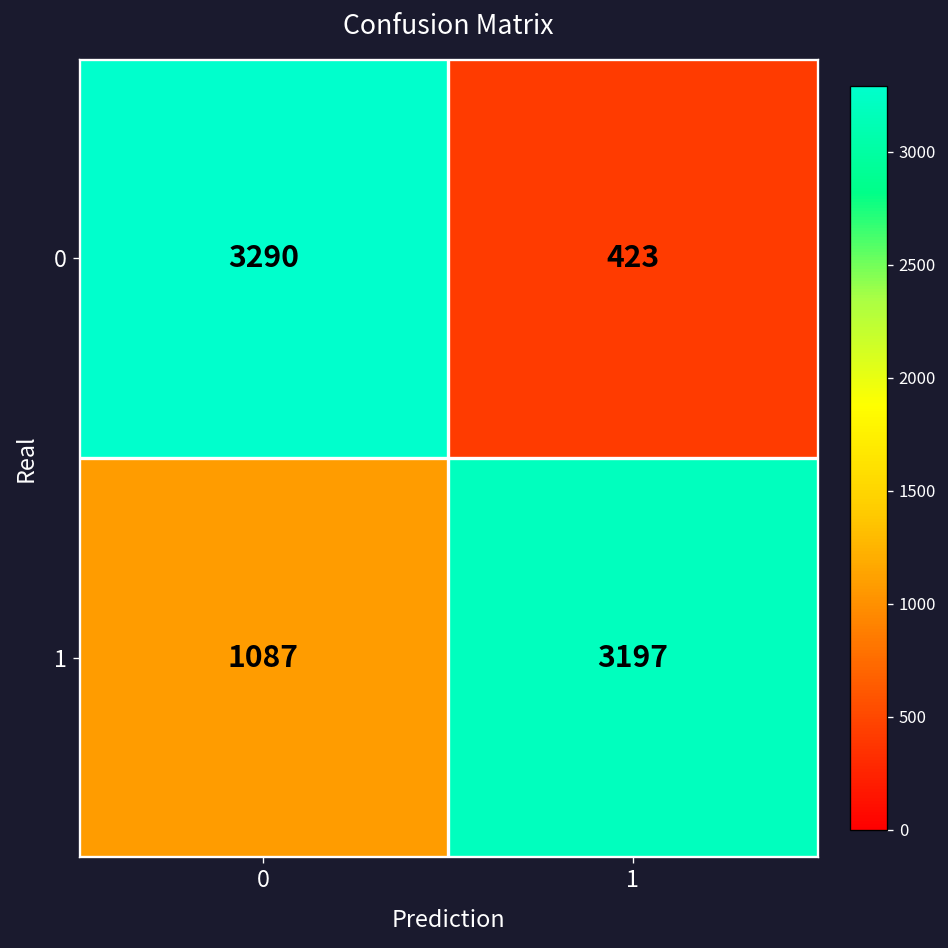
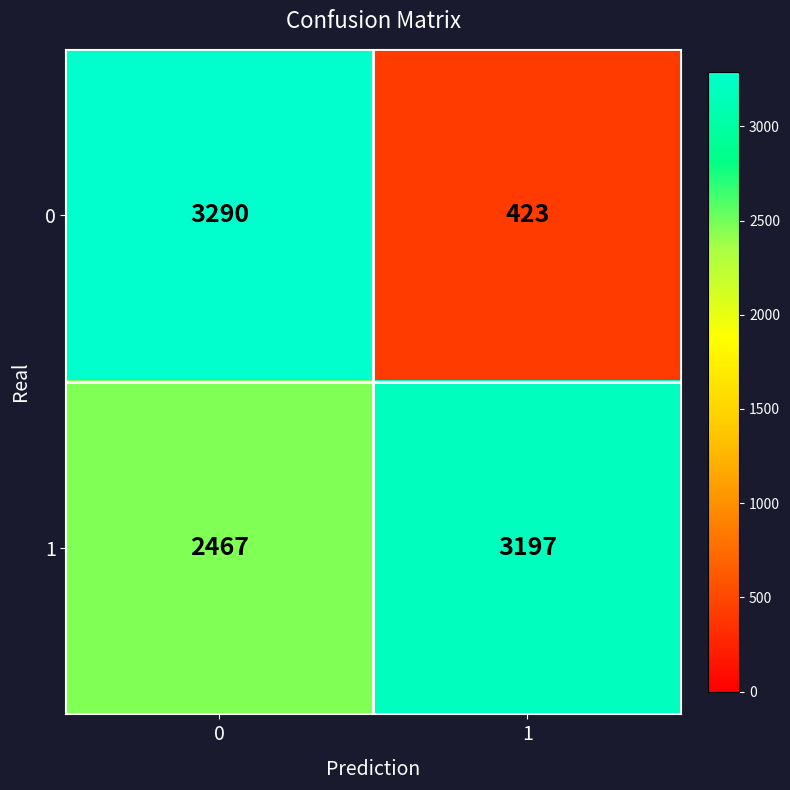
1, 0: 1087 -> 2467
